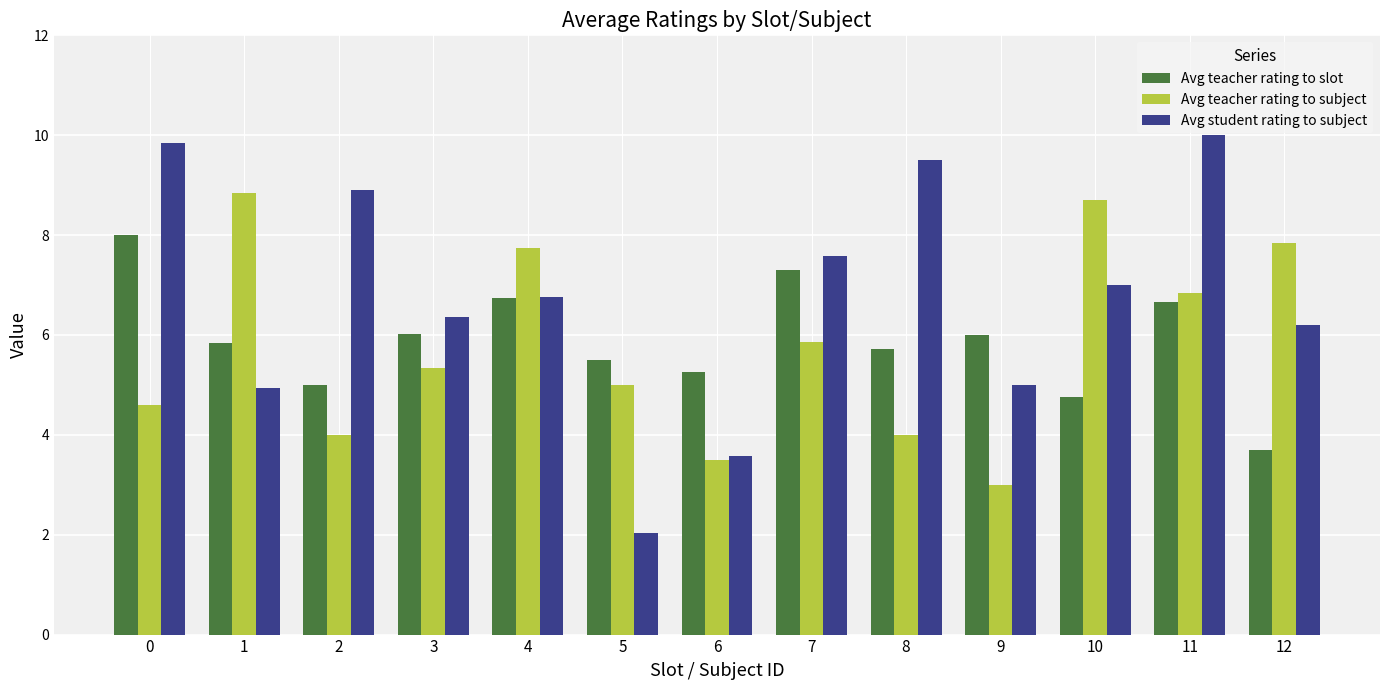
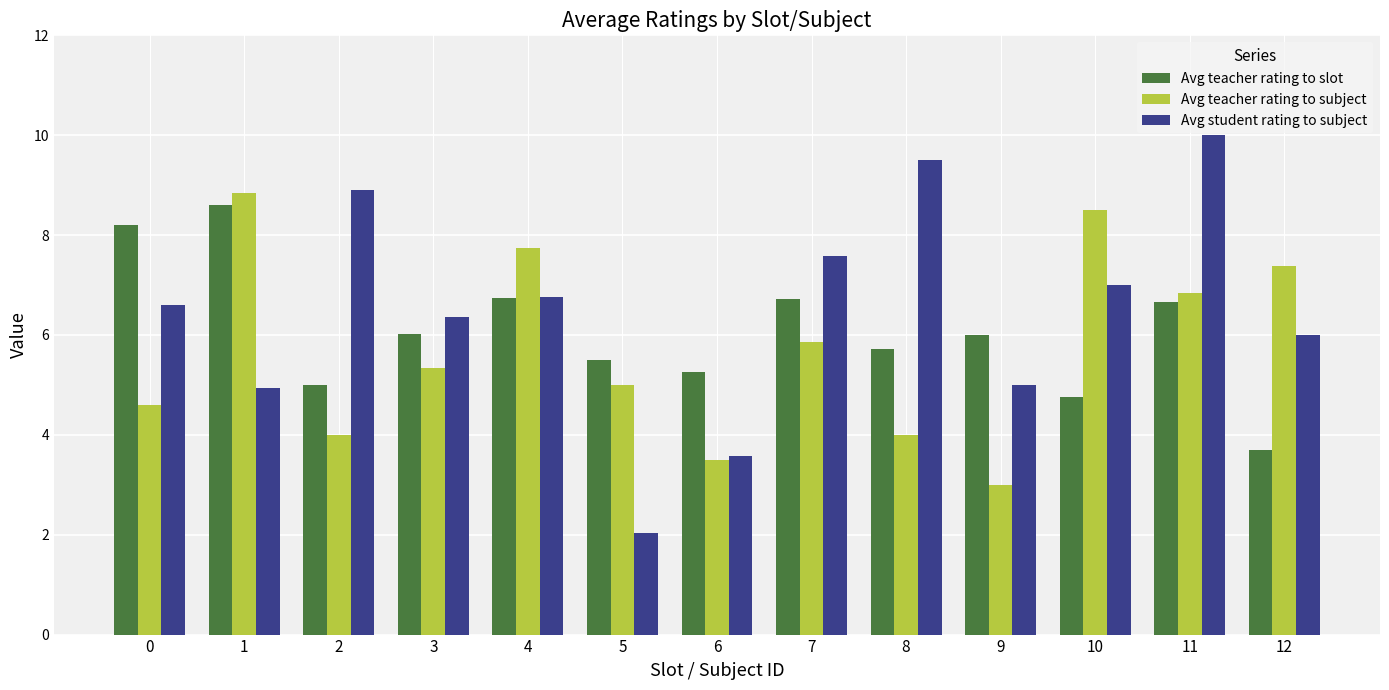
Avg teacher rating to slot, 0: 8.0 -> 8.2
Avg student rating to subject, 0: 9.8 -> 6.6
Avg teacher rating to slot, 1: 5.8 -> 8.6
Avg teacher rating to slot, 7: 7.3 -> 6.7
Avg teacher rating to subject, 10: 8.7 -> 8.5
Avg teacher rating to subject, 12: 7.8 -> 7.4
Avg student rating to subject, 12: 6.2 -> 6.0
